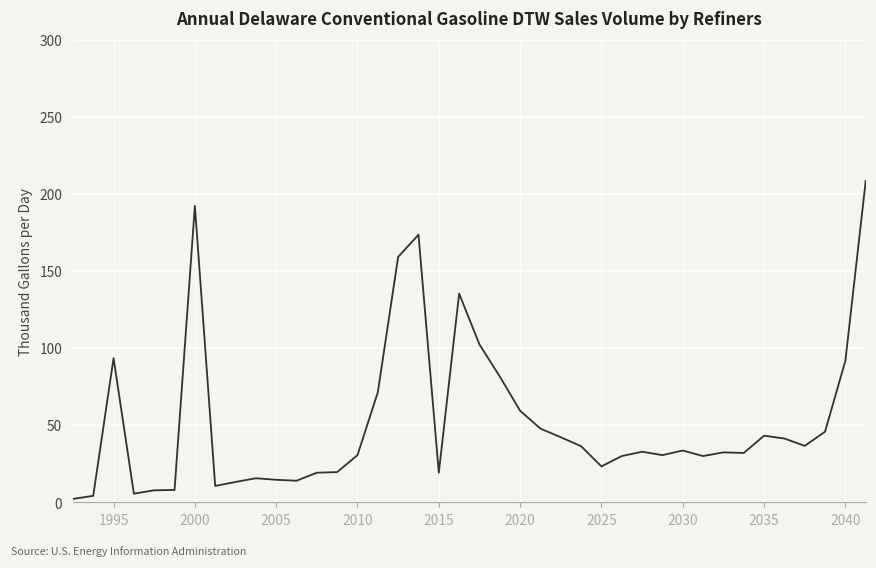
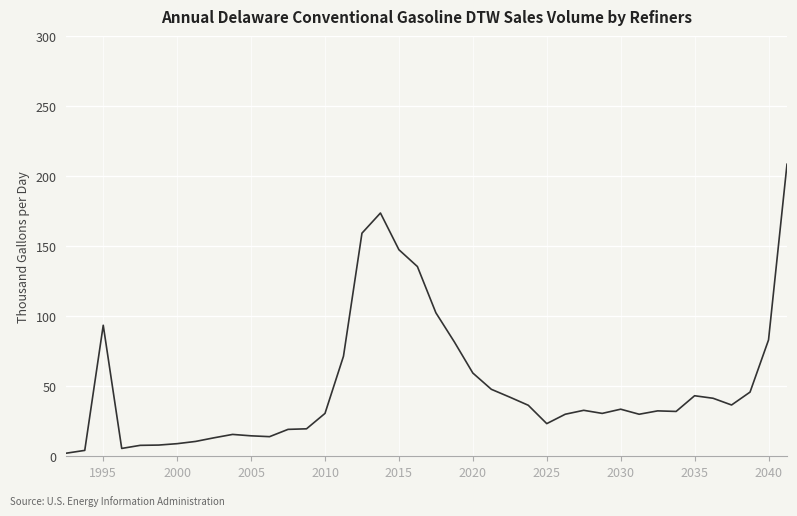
2000: 192 -> 9
2015: 19 -> 147
2040: 92 -> 83
